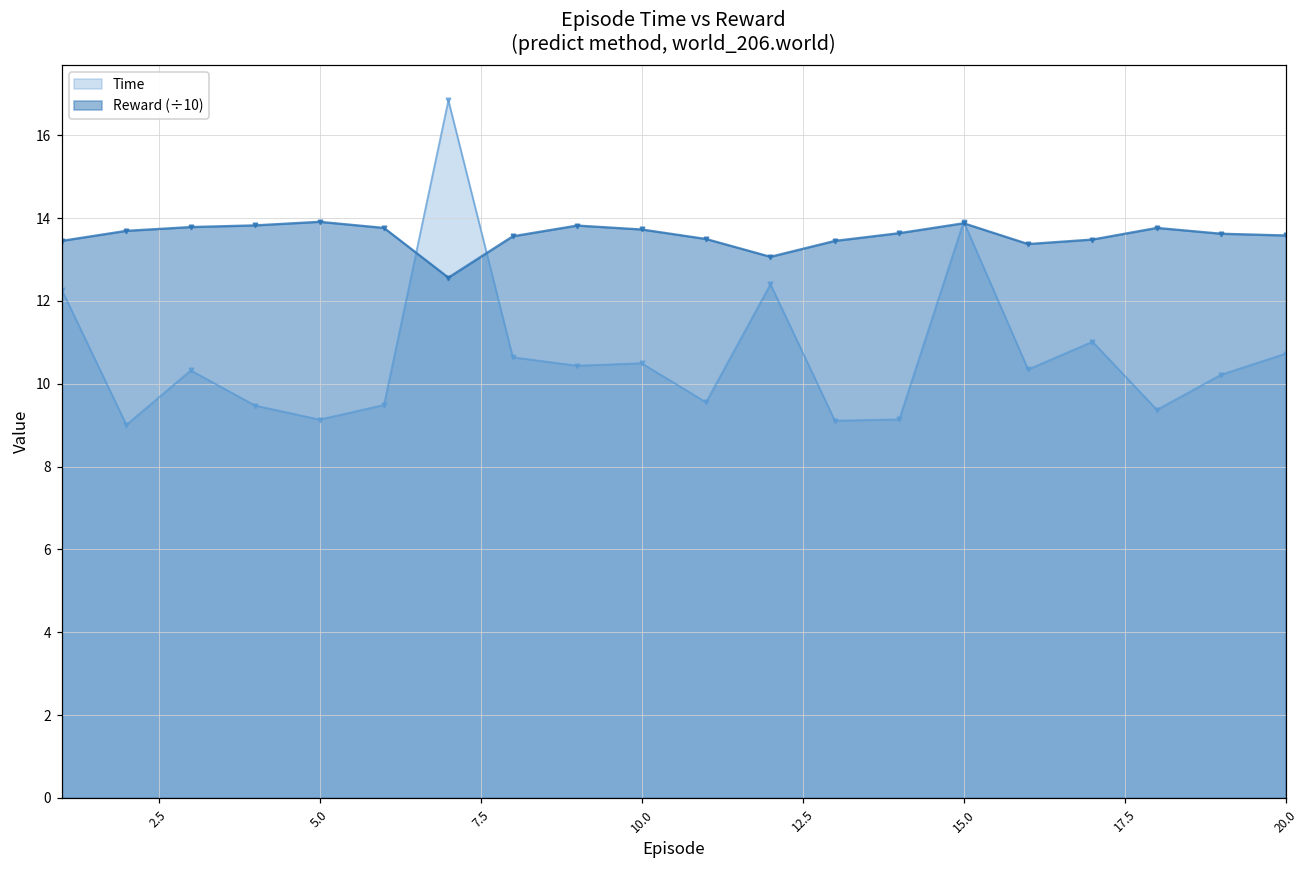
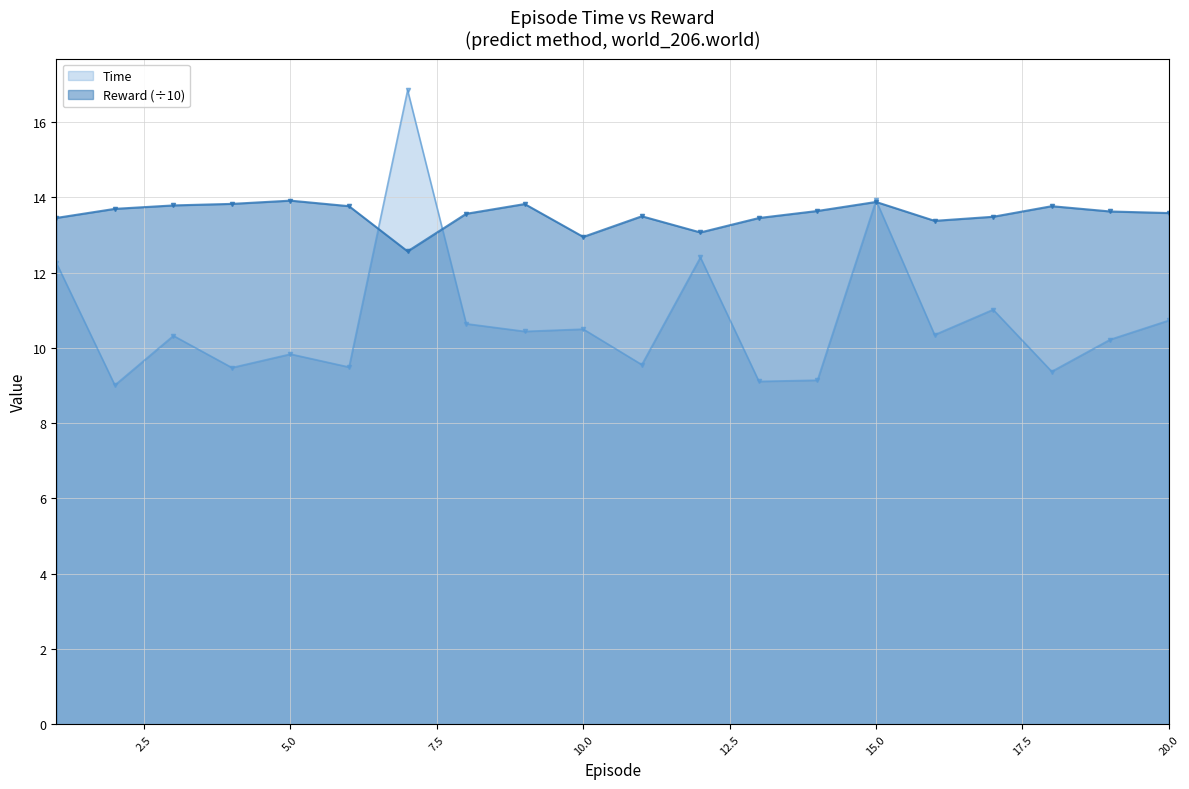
Time, 5.0: 9.1 -> 9.8
Reward (÷10), 10.0: 13.7 -> 12.9
